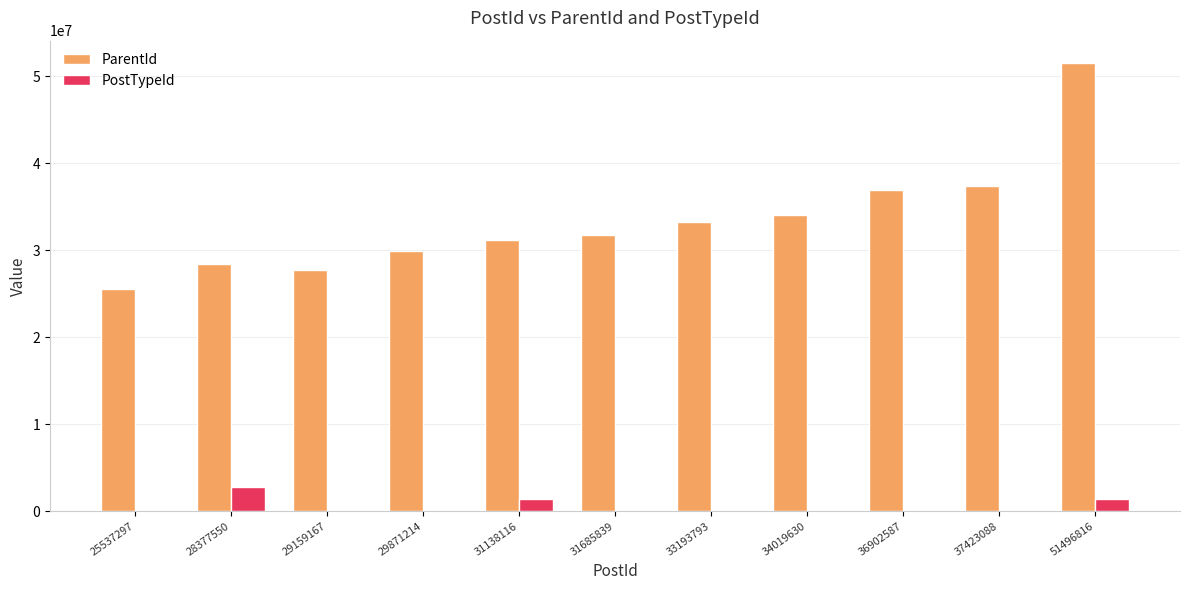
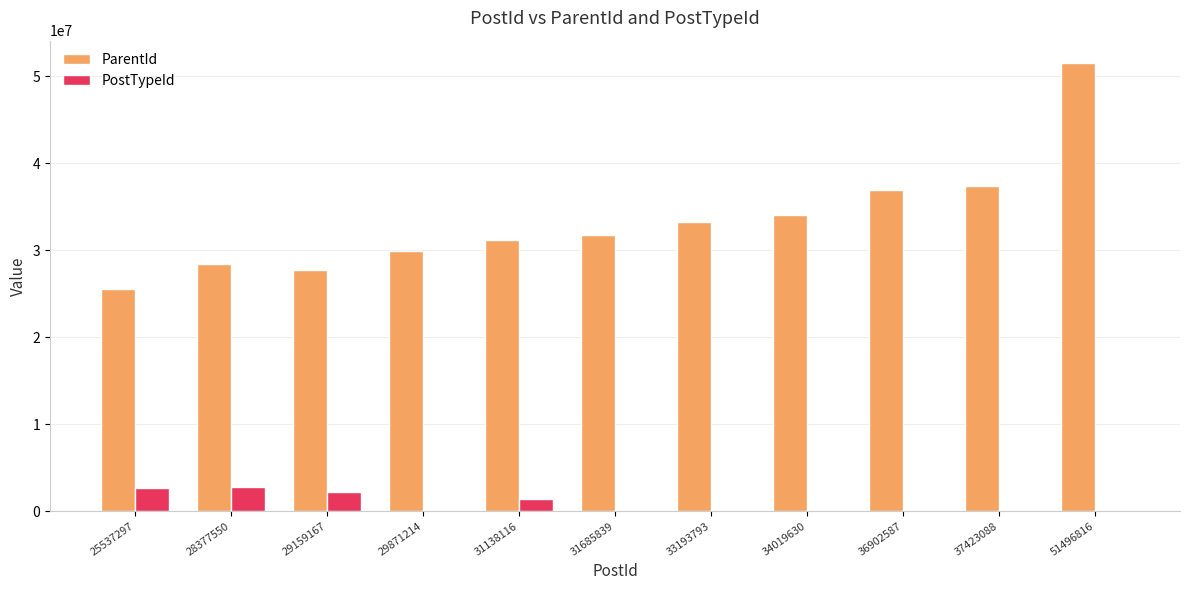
PostTypeId, 25537297: 0 -> 3000000
PostTypeId, 29159167: 0 -> 2000000
PostTypeId, 51496816: 1000000 -> 0
